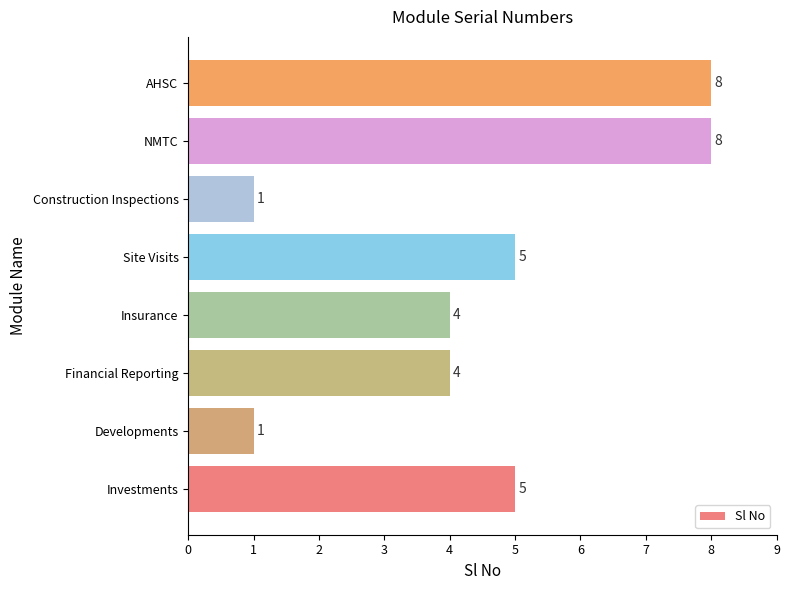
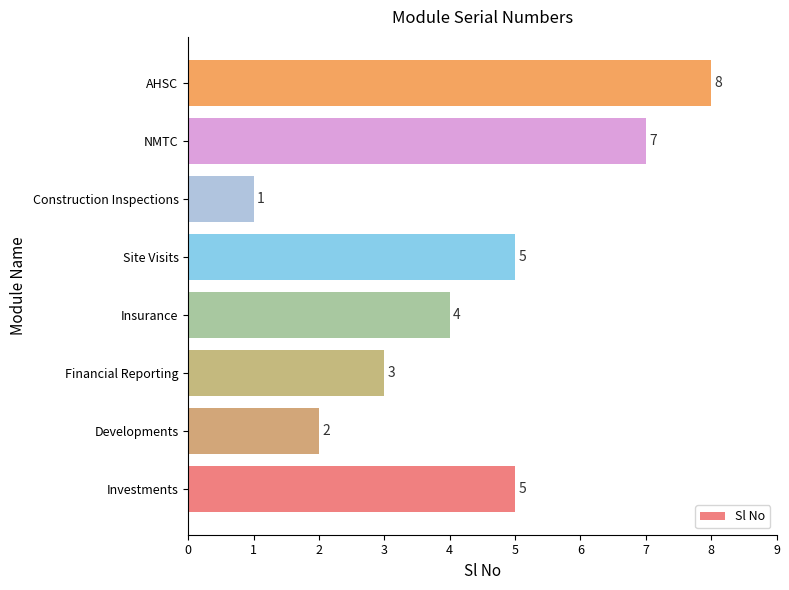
NMTC: 8 -> 7
Financial Reporting: 4 -> 3
Developments: 1 -> 2
